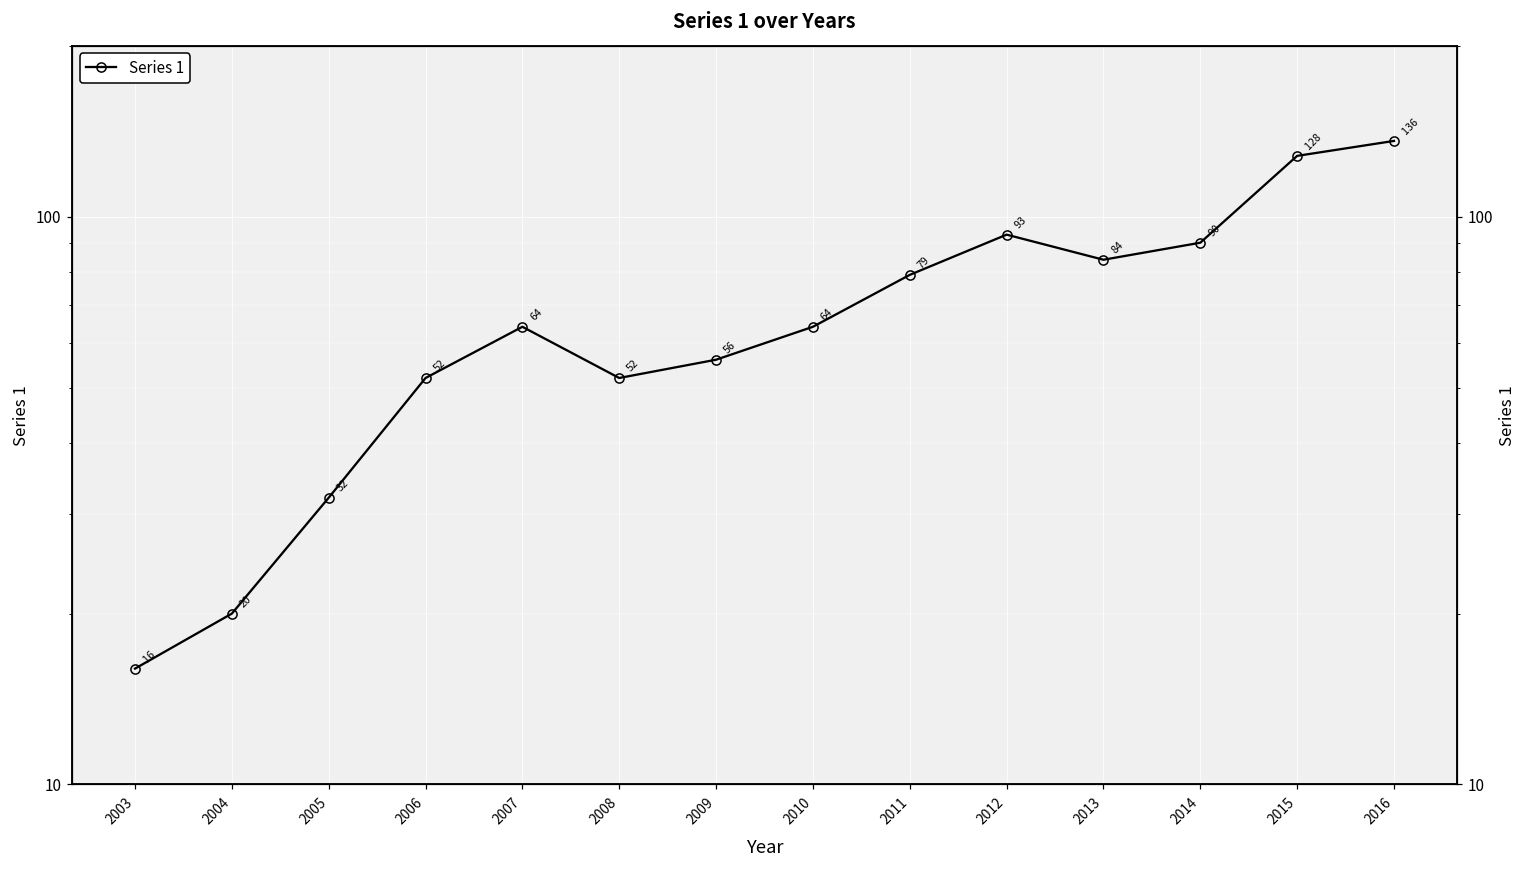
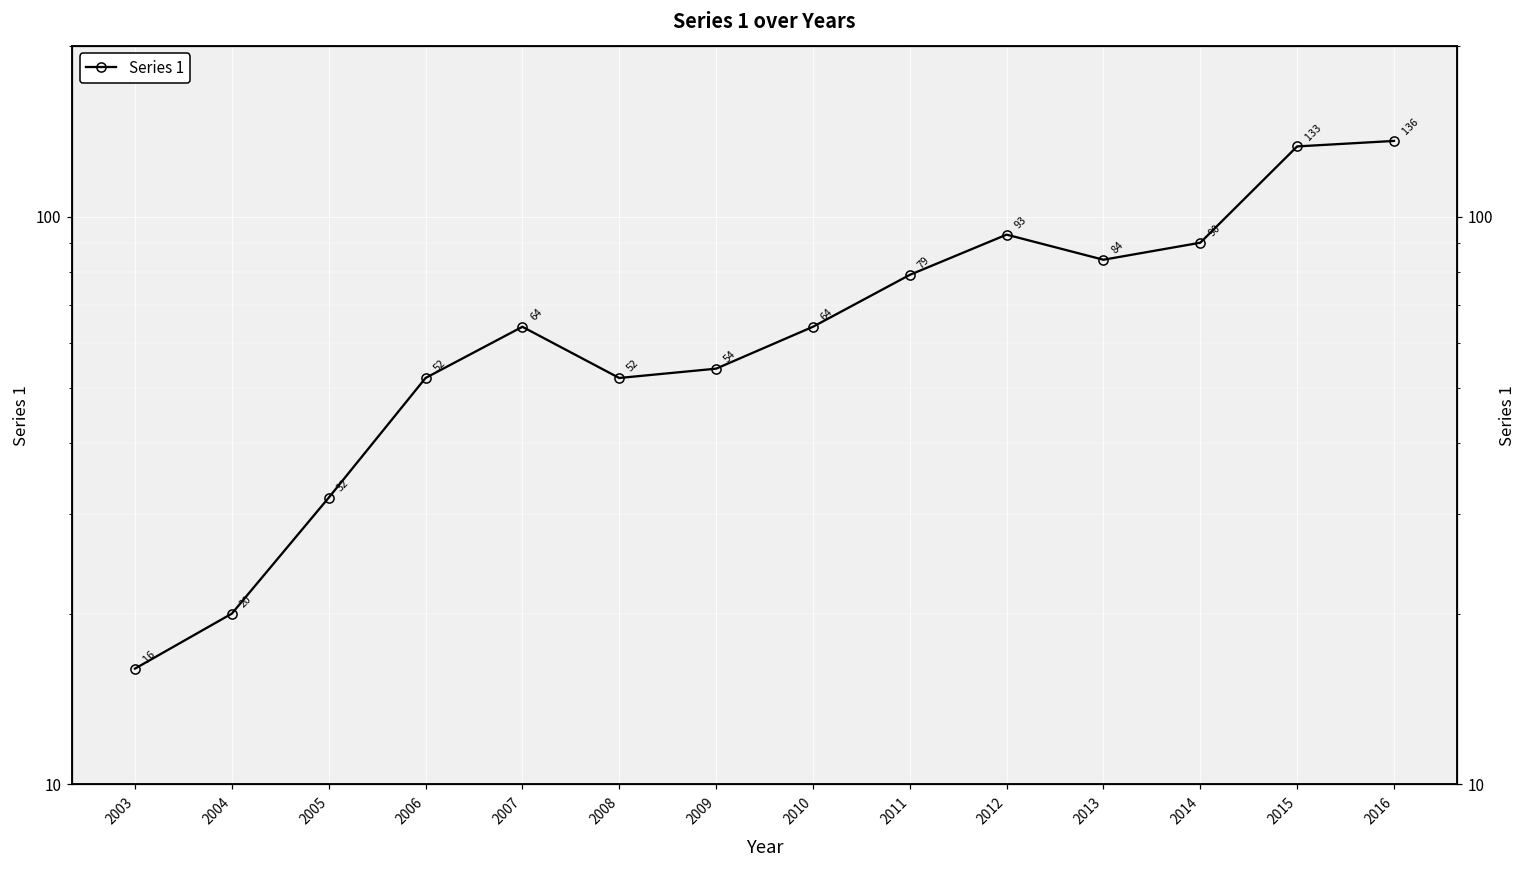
2009: 56 -> 54
2015: 128 -> 133
